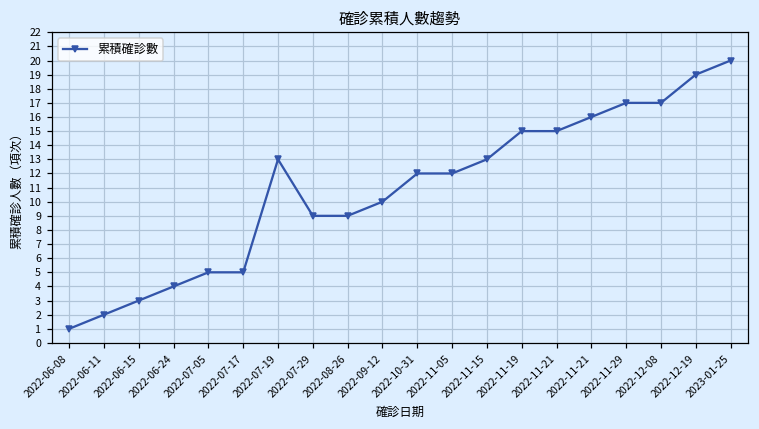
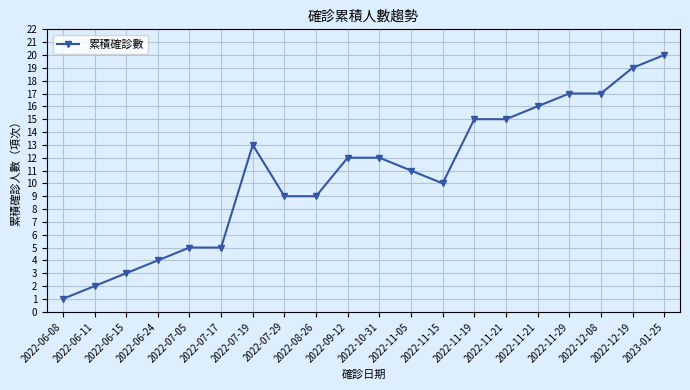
2022-09-12: 10 -> 12
2022-11-05: 12 -> 11
2022-11-15: 13 -> 10
